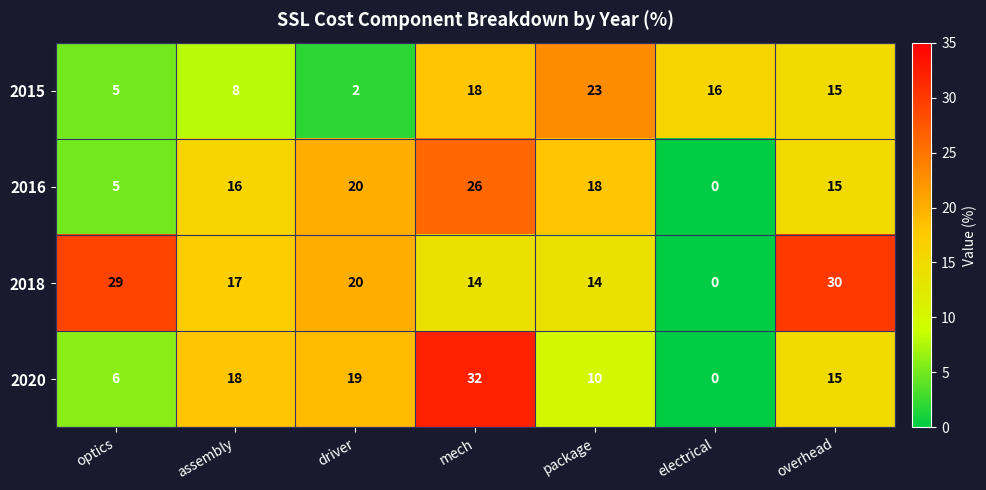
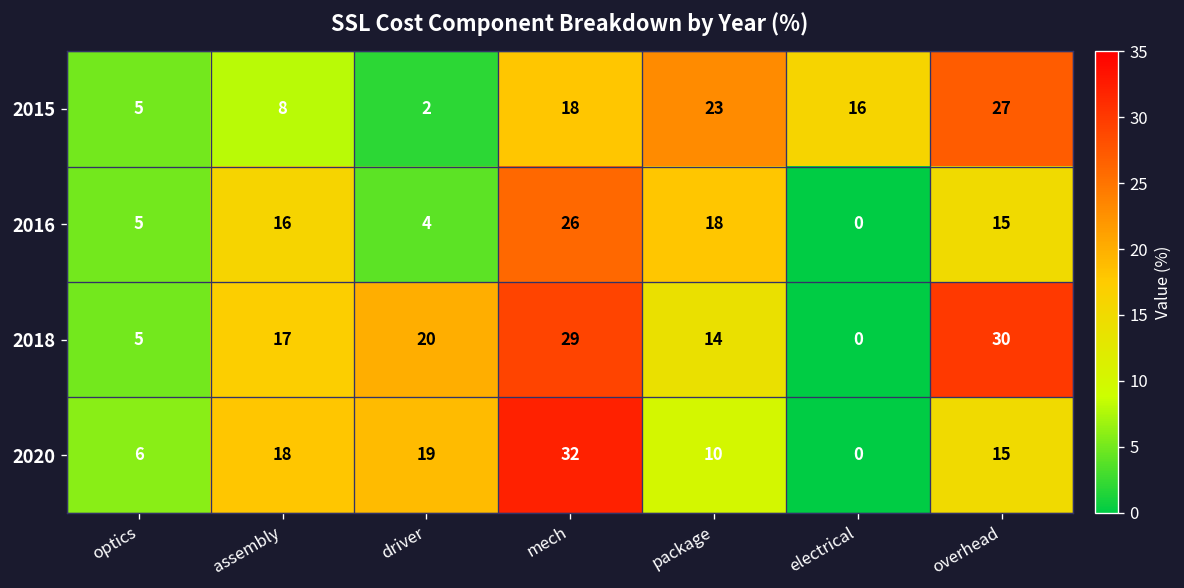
2015, overhead: 15 -> 27
2016, driver: 20 -> 4
2018, optics: 29 -> 5
2018, mech: 14 -> 29
